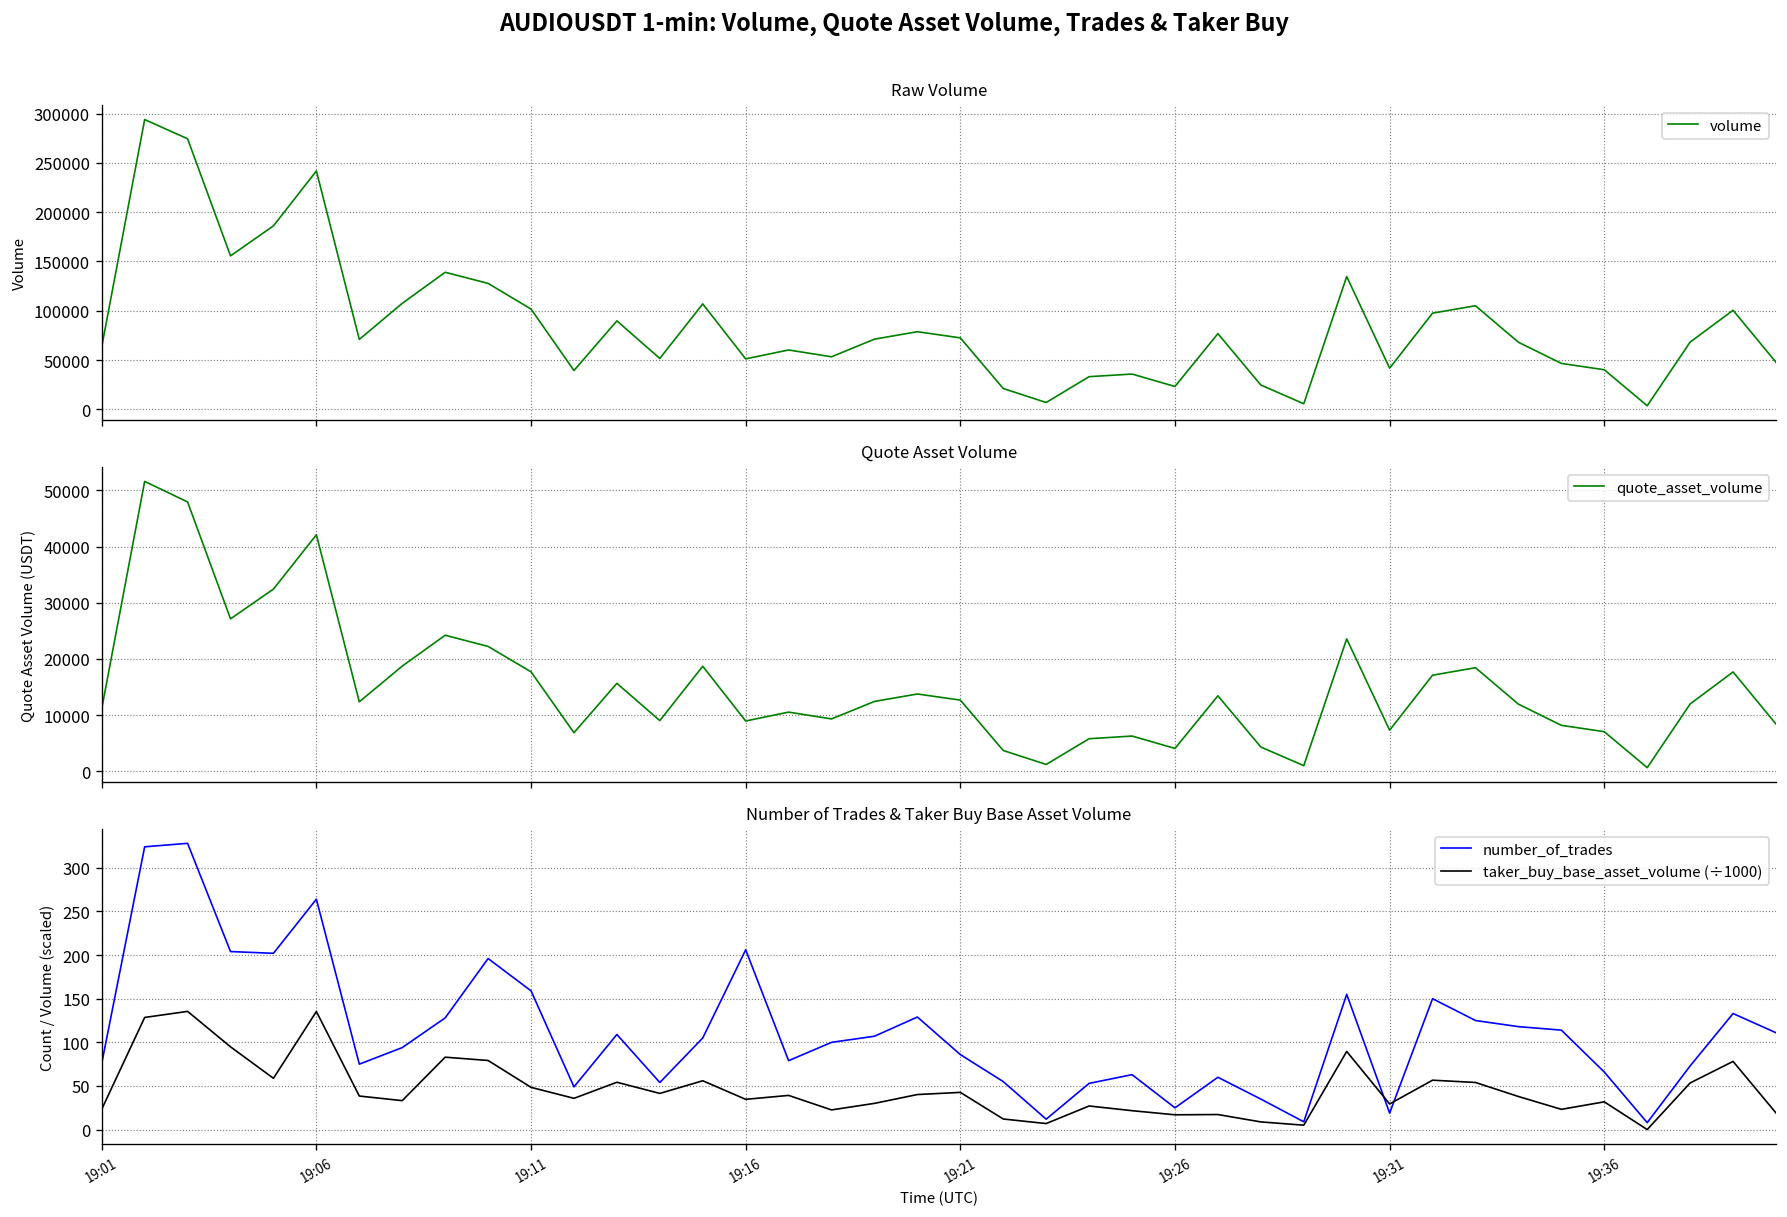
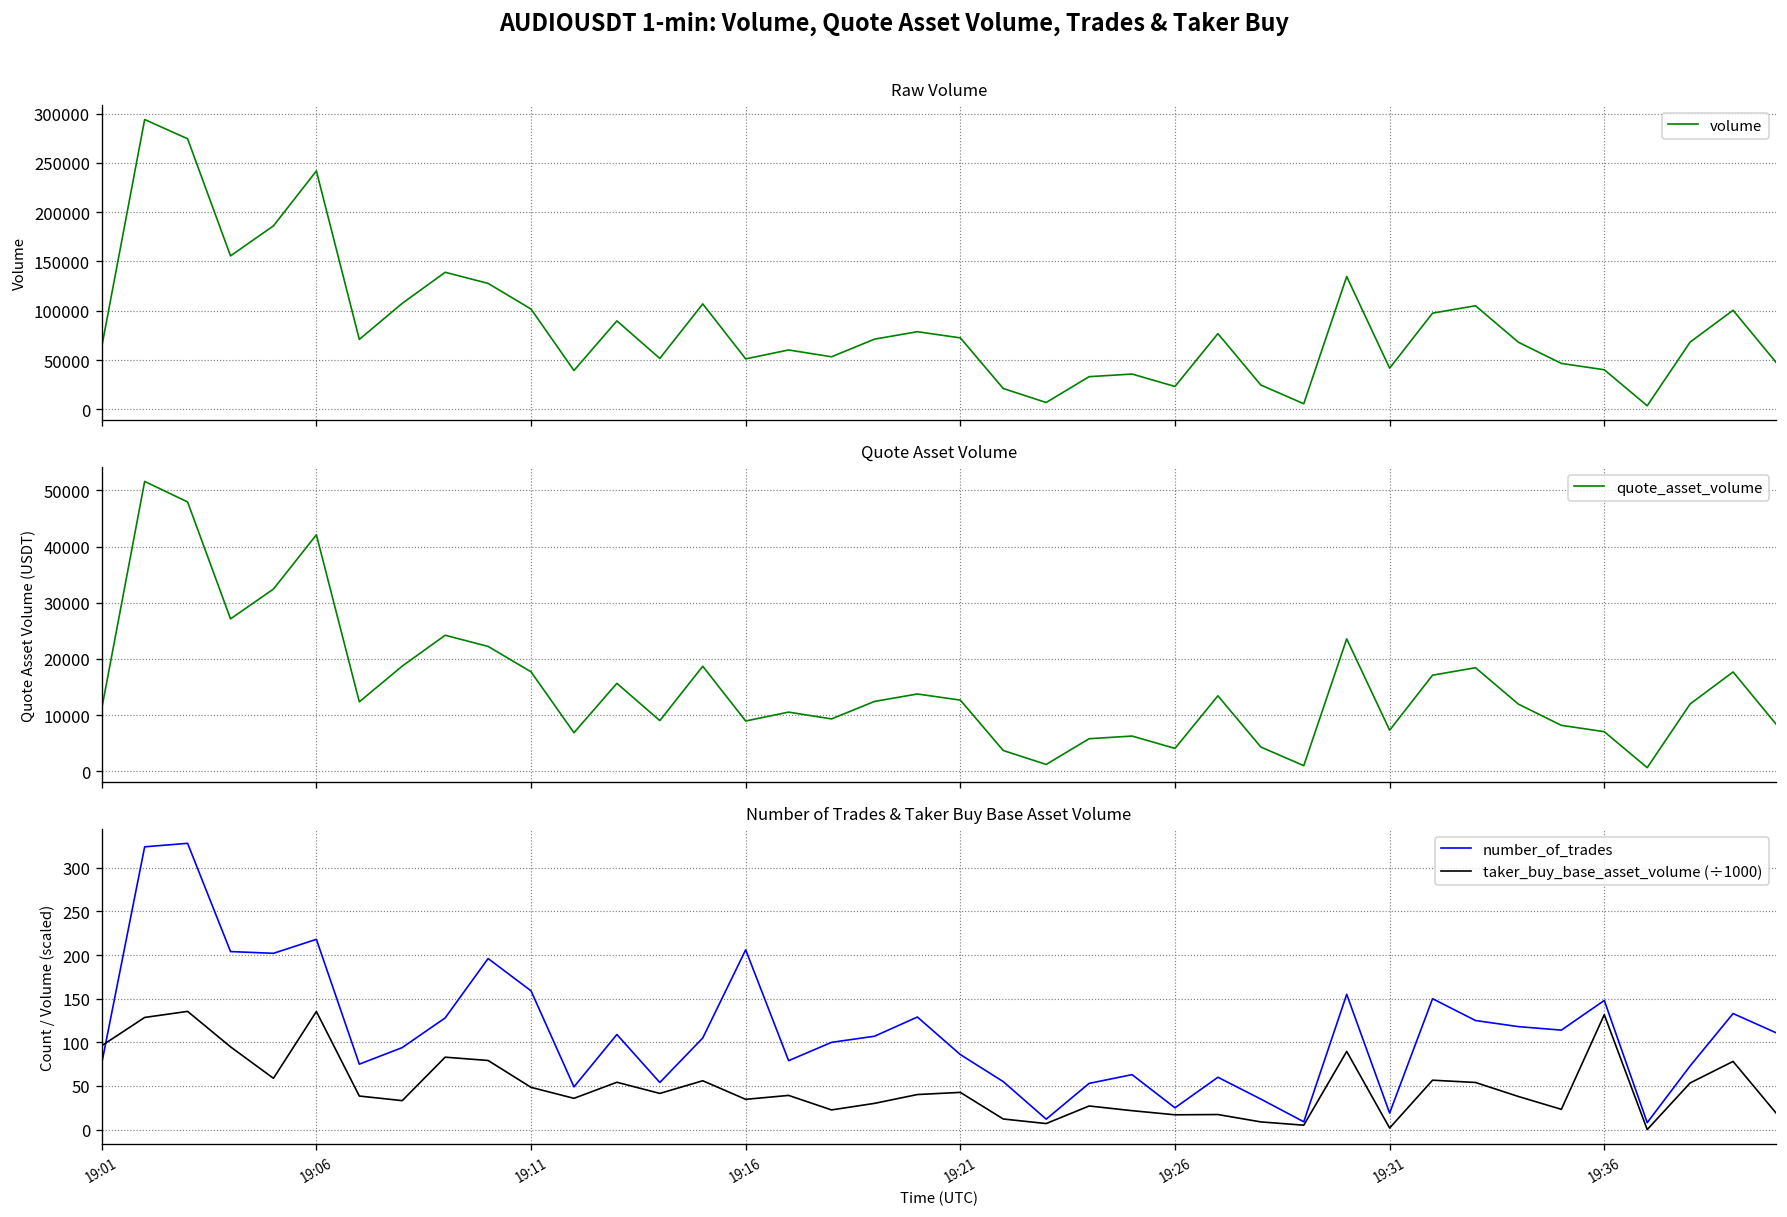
Number of Trades & Taker Buy Base Asset Volume, taker_buy_base_asset_volume (÷1000), 19:01: 20 -> 100
Number of Trades & Taker Buy Base Asset Volume, number_of_trades, 19:06: 260 -> 220
Number of Trades & Taker Buy Base Asset Volume, taker_buy_base_asset_volume (÷1000), 19:31: 30 -> 0
Number of Trades & Taker Buy Base Asset Volume, number_of_trades, 19:36: 70 -> 150
Number of Trades & Taker Buy Base Asset Volume, taker_buy_base_asset_volume (÷1000), 19:36: 30 -> 130
